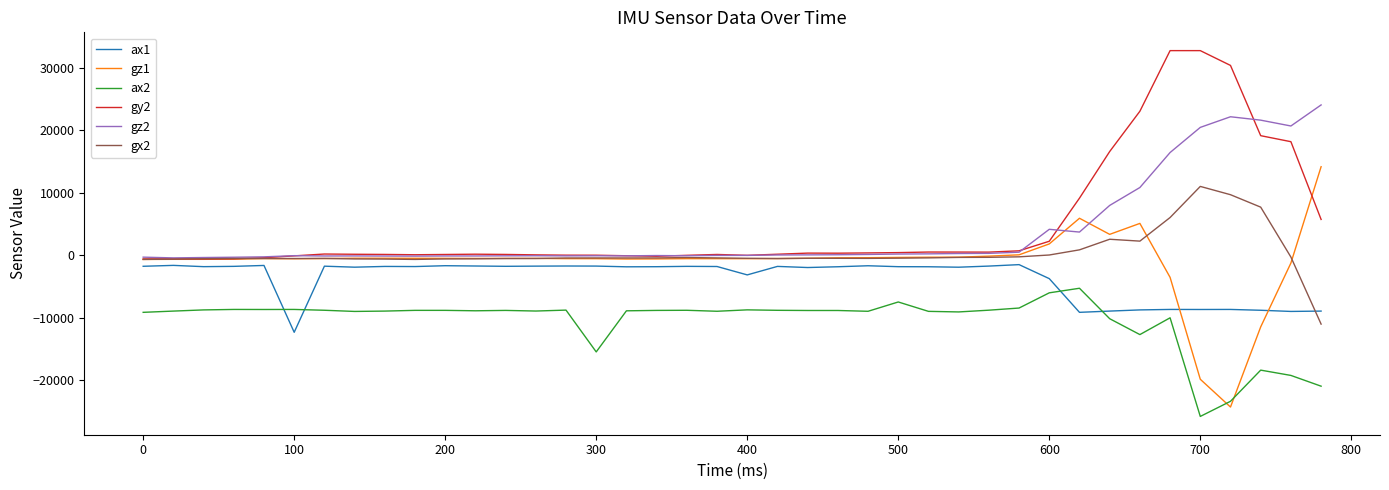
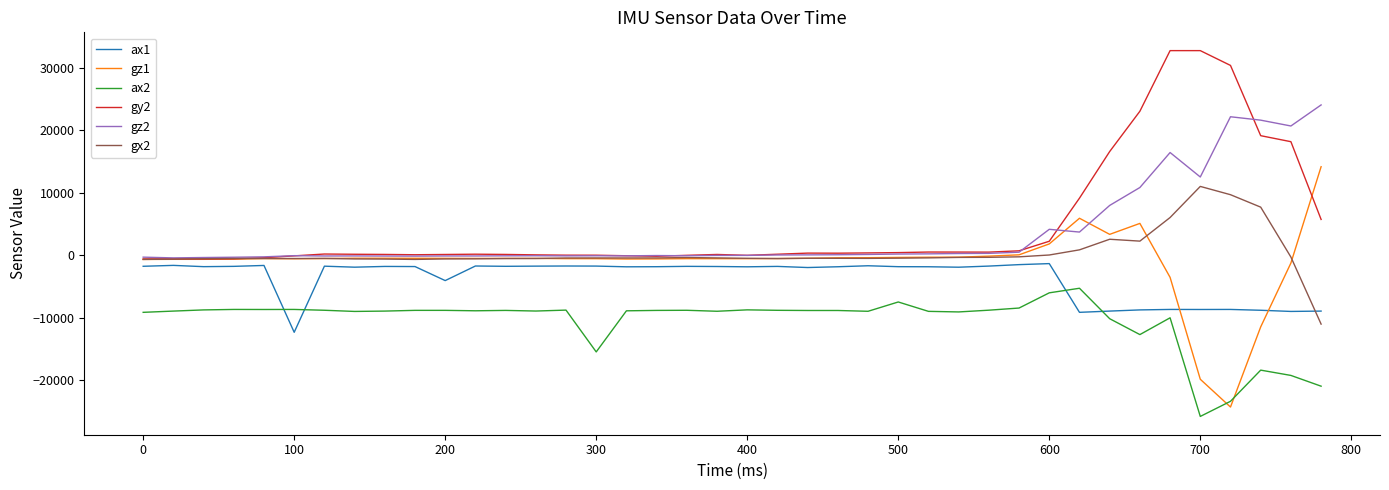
ax1, 200: -2000 -> -4000
ax1, 400: -3000 -> -2000
ax1, 600: -4000 -> -1000
gz2, 700: 20000 -> 13000
